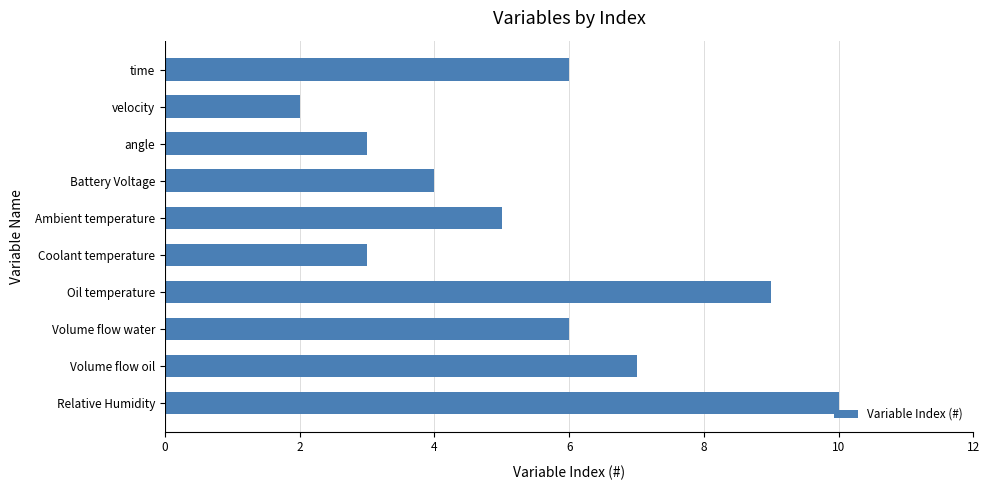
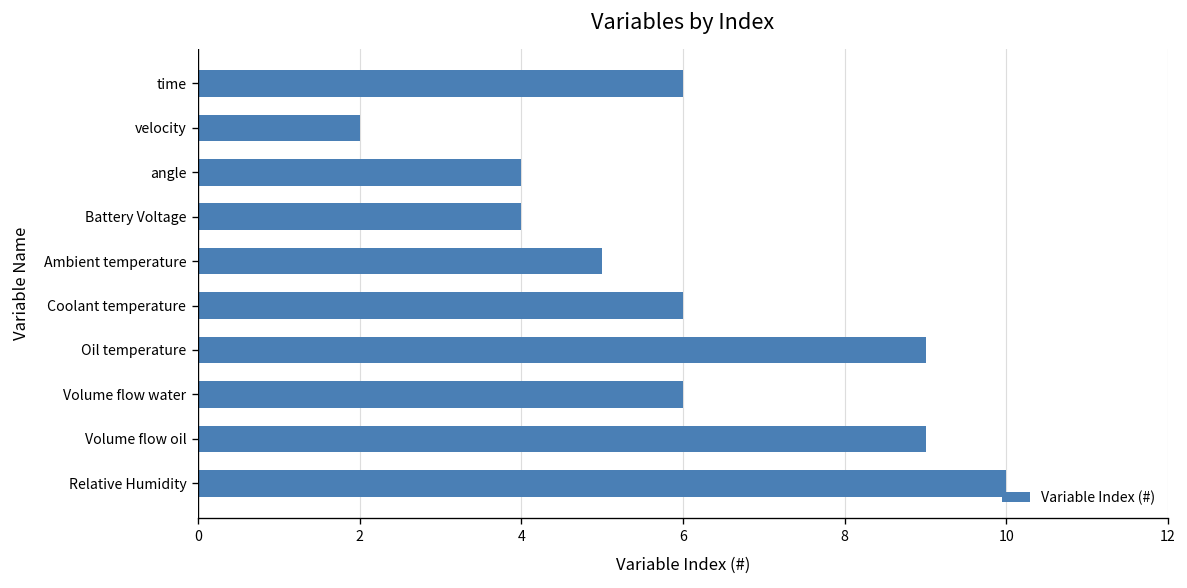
angle: 3 -> 4
Coolant temperature: 3 -> 6
Volume flow oil: 7 -> 9
